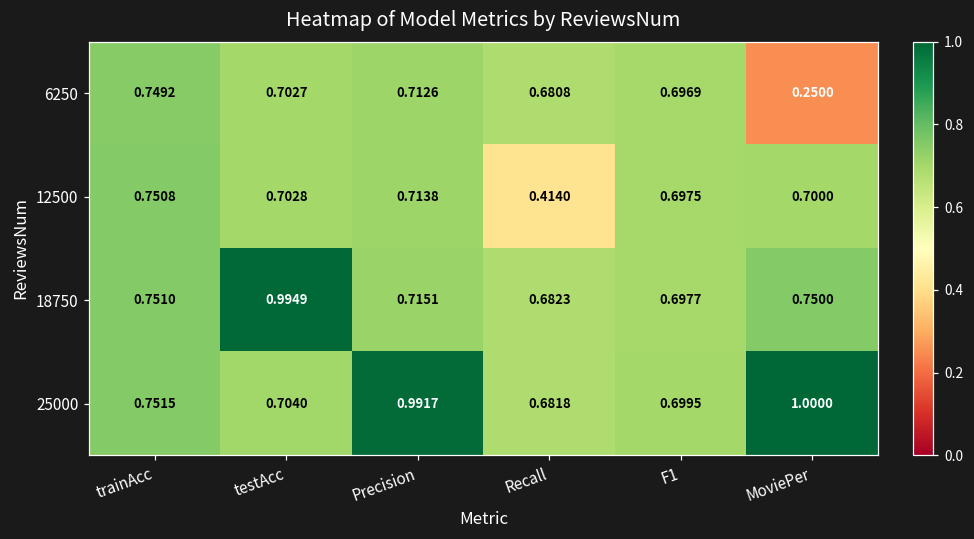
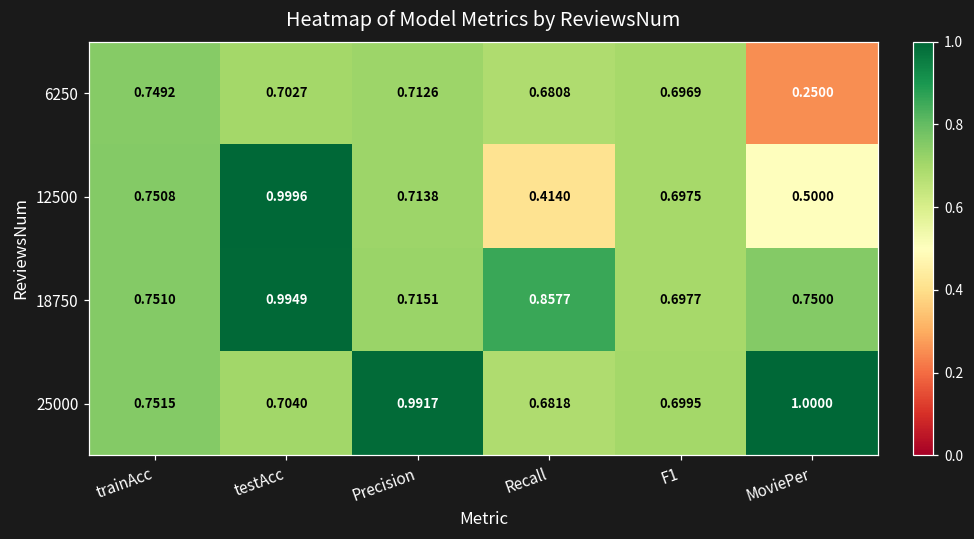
12500, testAcc: 0.7028 -> 0.9996
12500, MoviePer: 0.7000 -> 0.5000
18750, Recall: 0.6823 -> 0.8577
